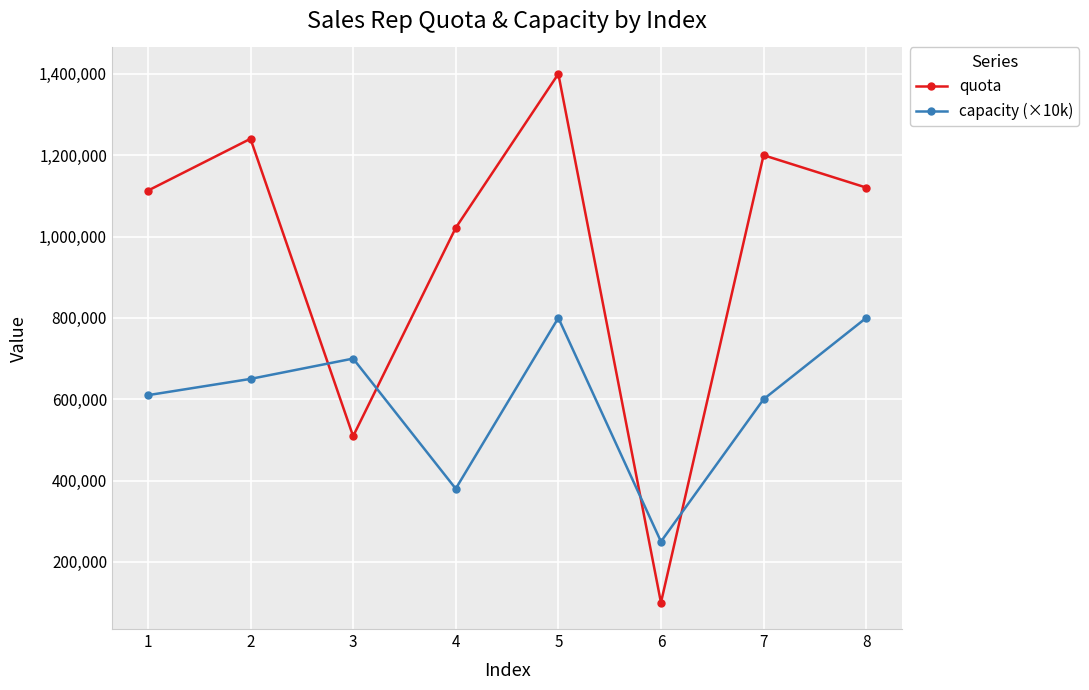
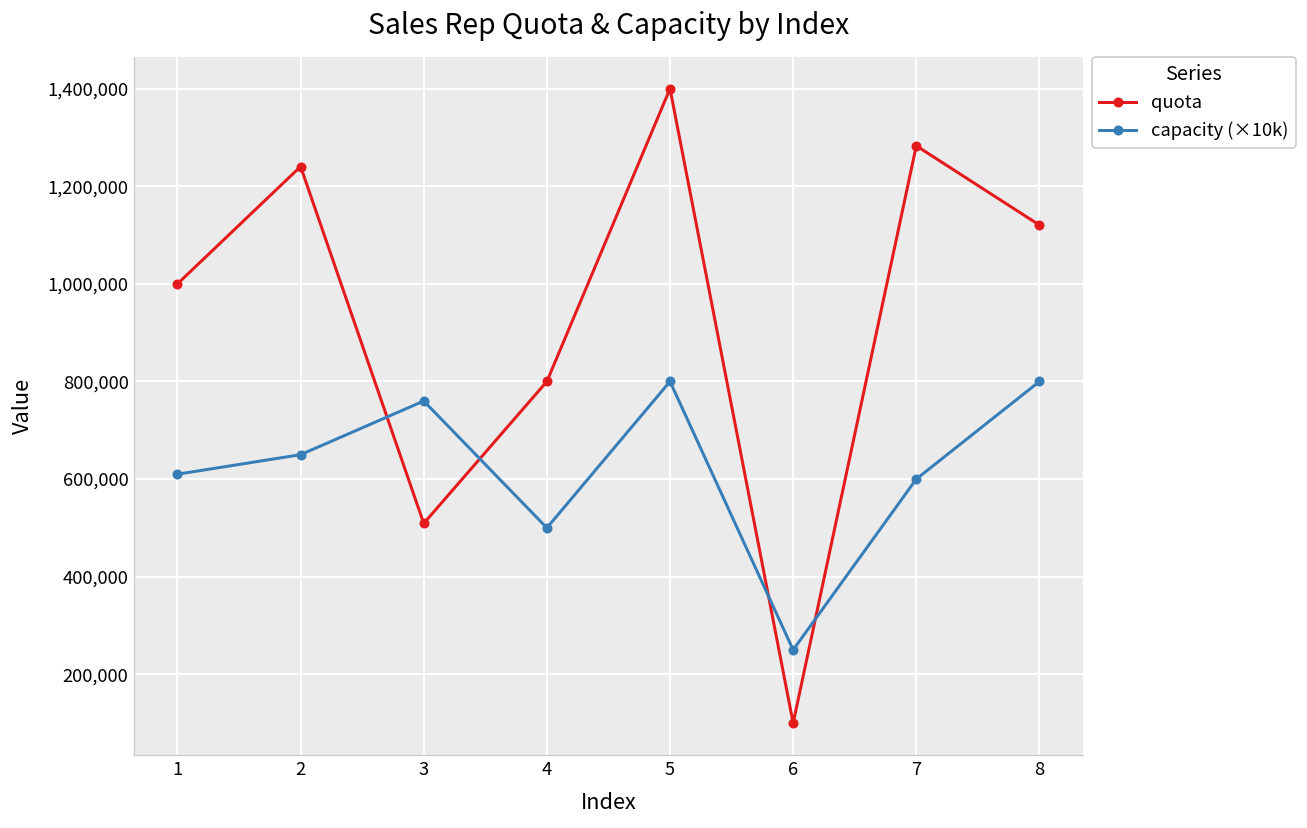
quota, 1: 1,110,000 -> 1,000,000
capacity (×10k), 3: 700,000 -> 760,000
quota, 4: 1,020,000 -> 800,000
capacity (×10k), 4: 380,000 -> 500,000
quota, 7: 1,200,000 -> 1,280,000
